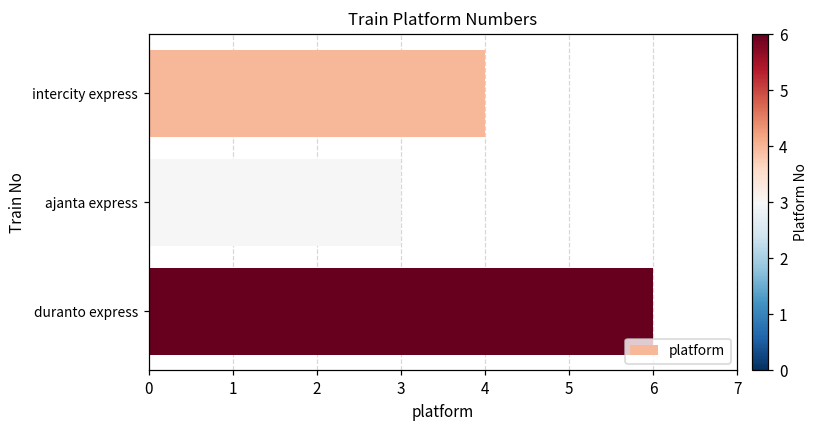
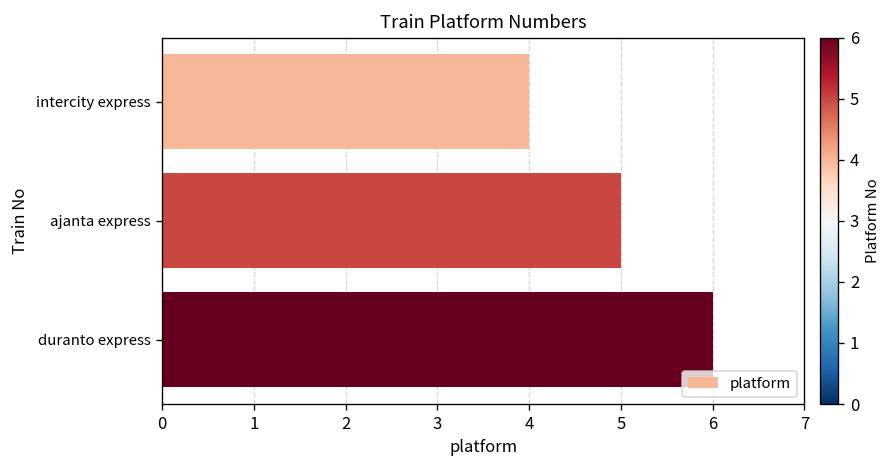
ajanta express: 3 -> 5
